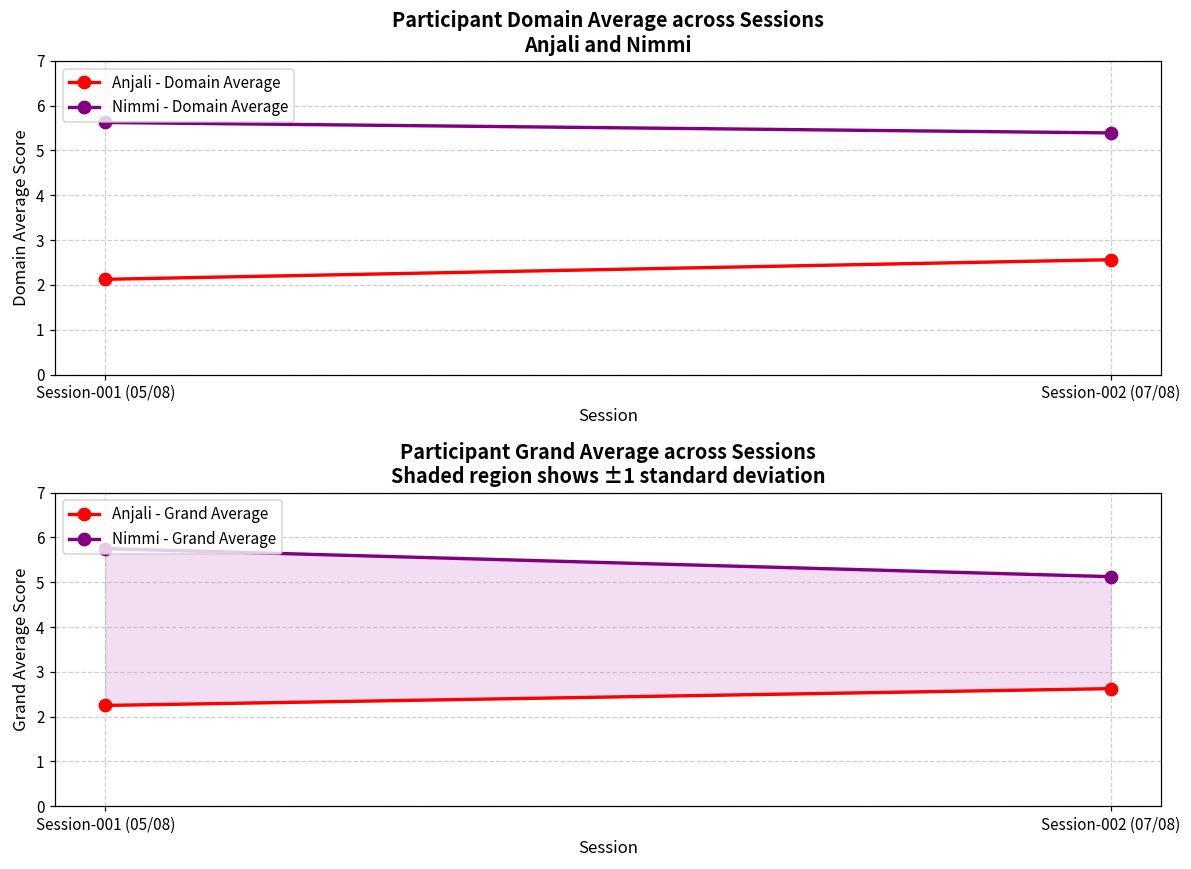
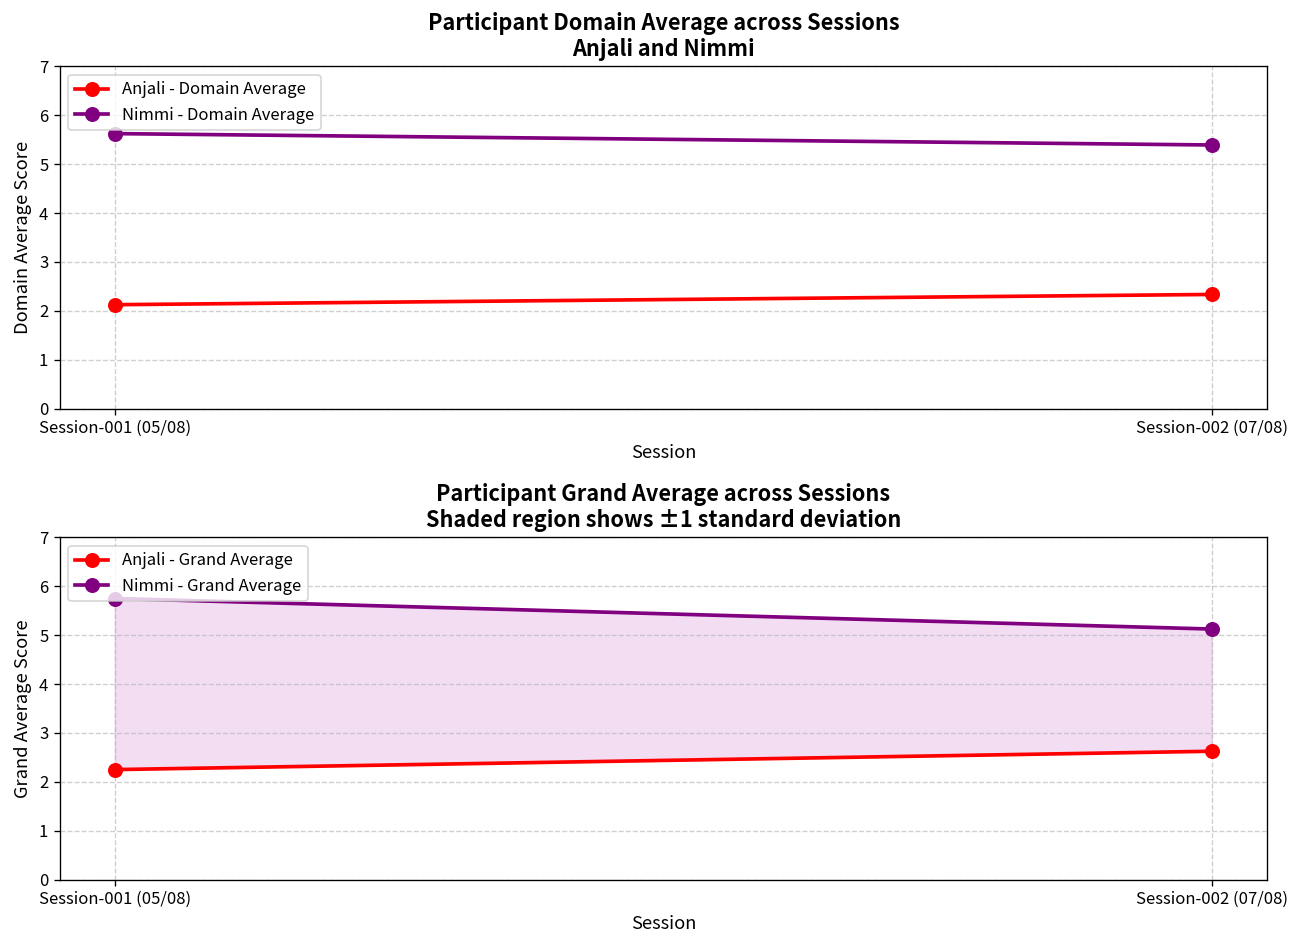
Participant Domain Average across Sessions Anjali and Nimmi, Anjali - Domain Average, Session-002 (07/08): 2.6 -> 2.3
